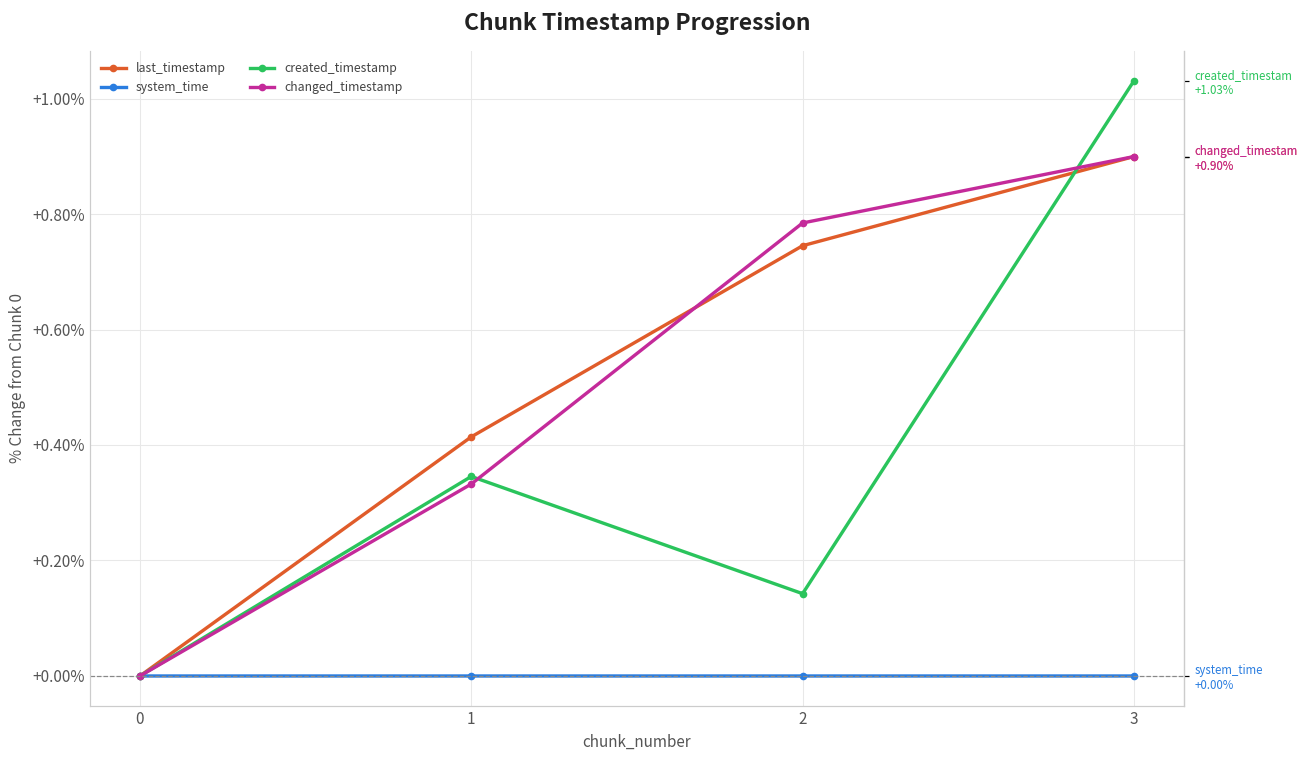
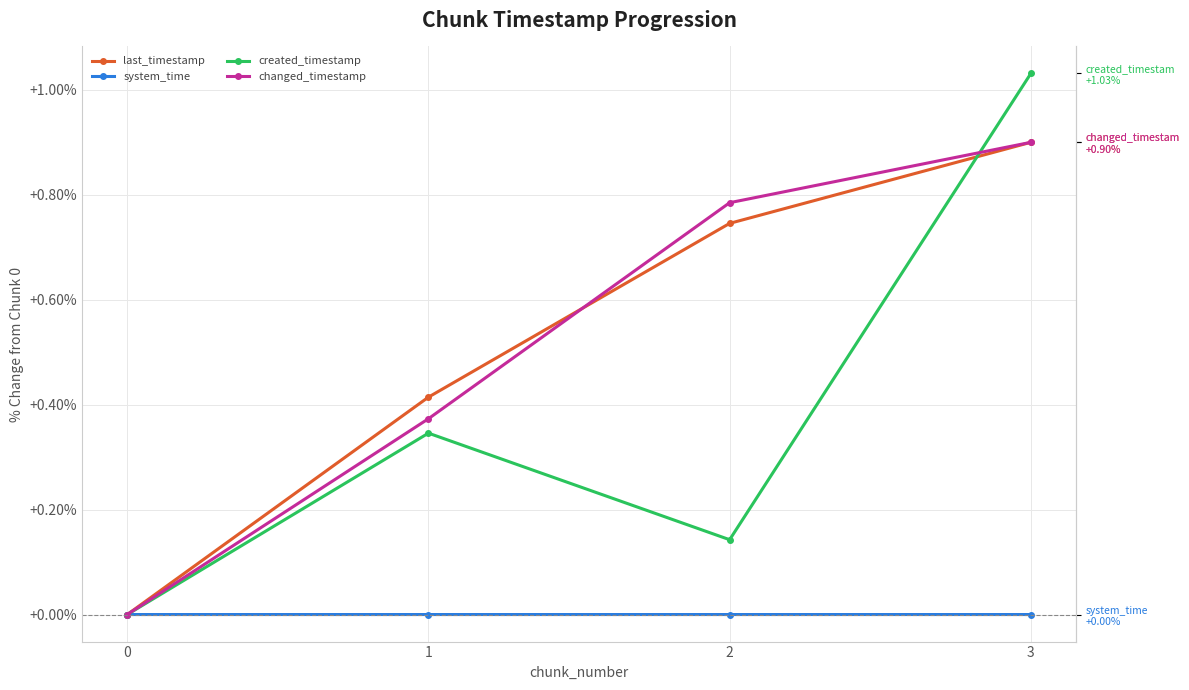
changed_timestamp, 1: +0.33% -> +0.37%
